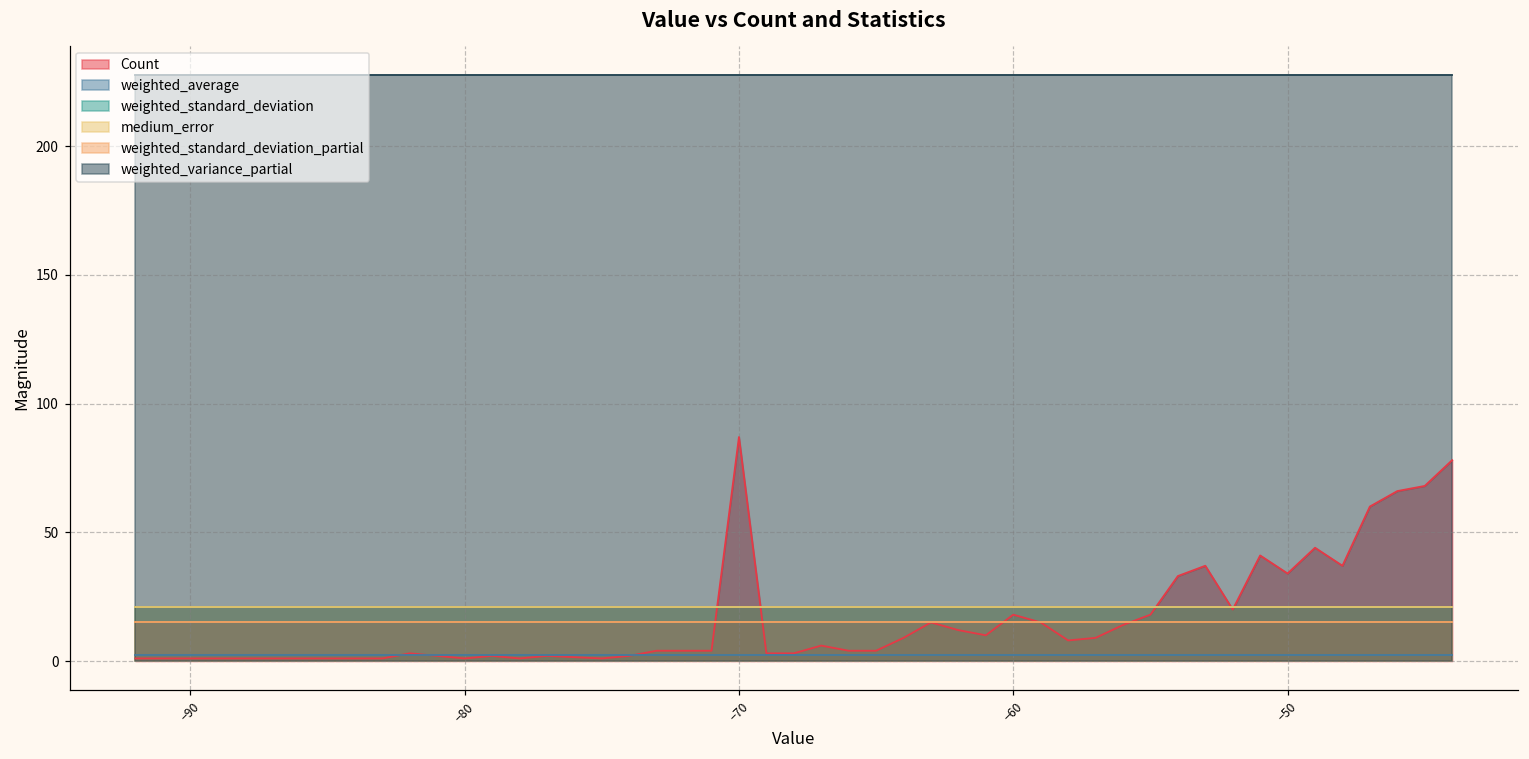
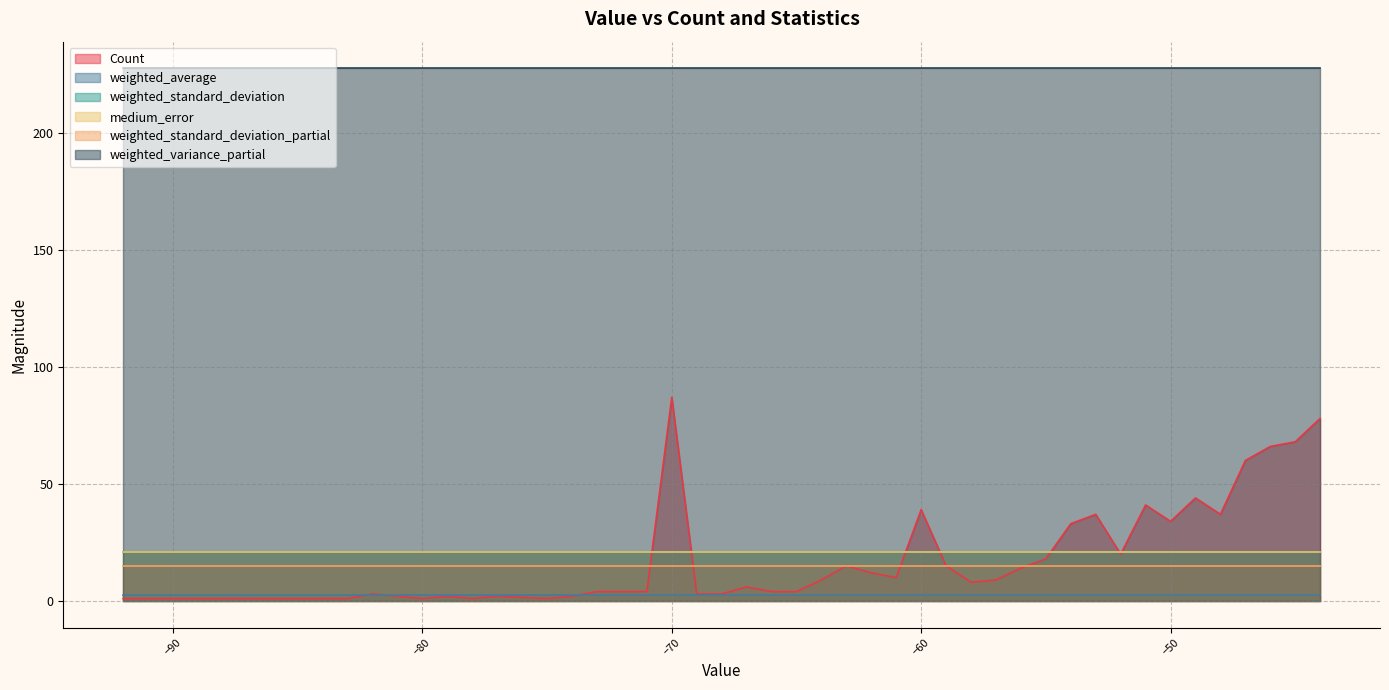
Count, −60: 18 -> 39
